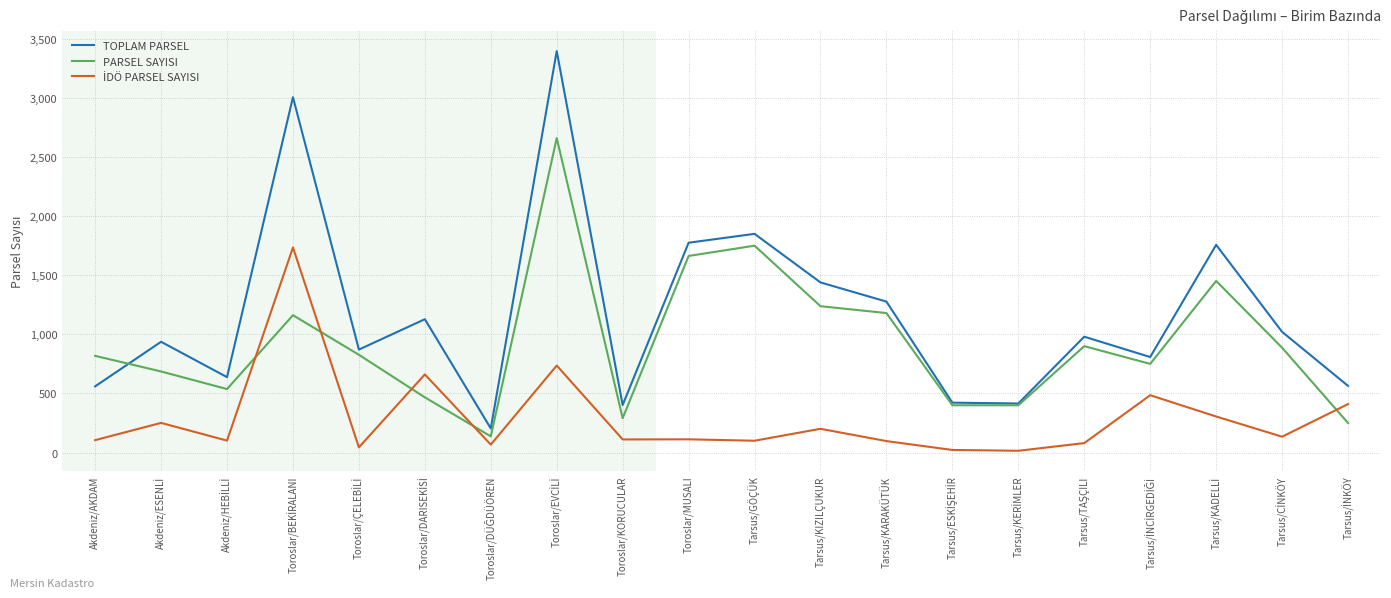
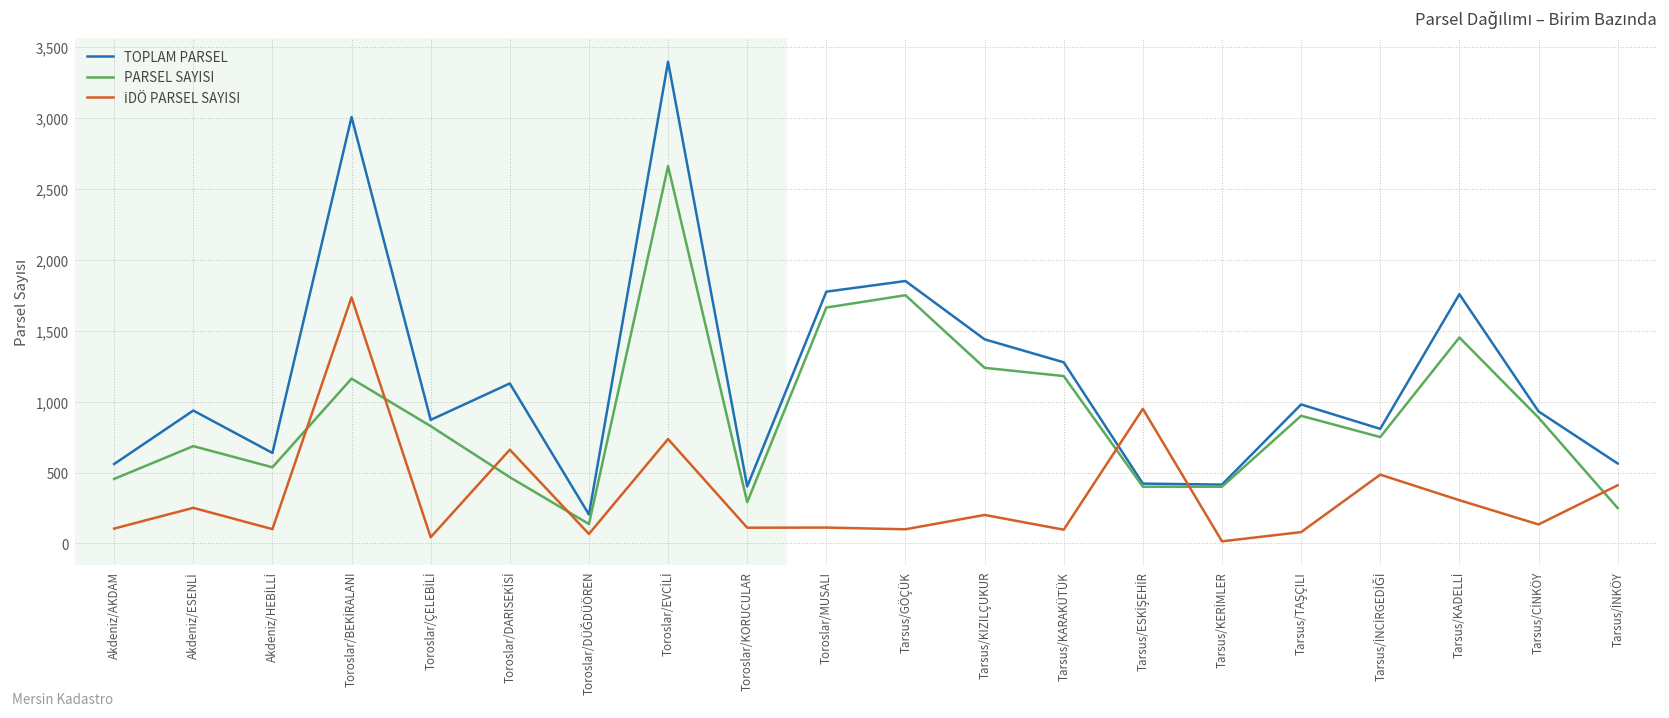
PARSEL SAYISI, Akdeniz/AKDAM: 820 -> 460
İDÖ PARSEL SAYISI, Tarsus/ESKİŞEHİR: 20 -> 950
TOPLAM PARSEL, Tarsus/CİNKÖY: 1,020 -> 930
